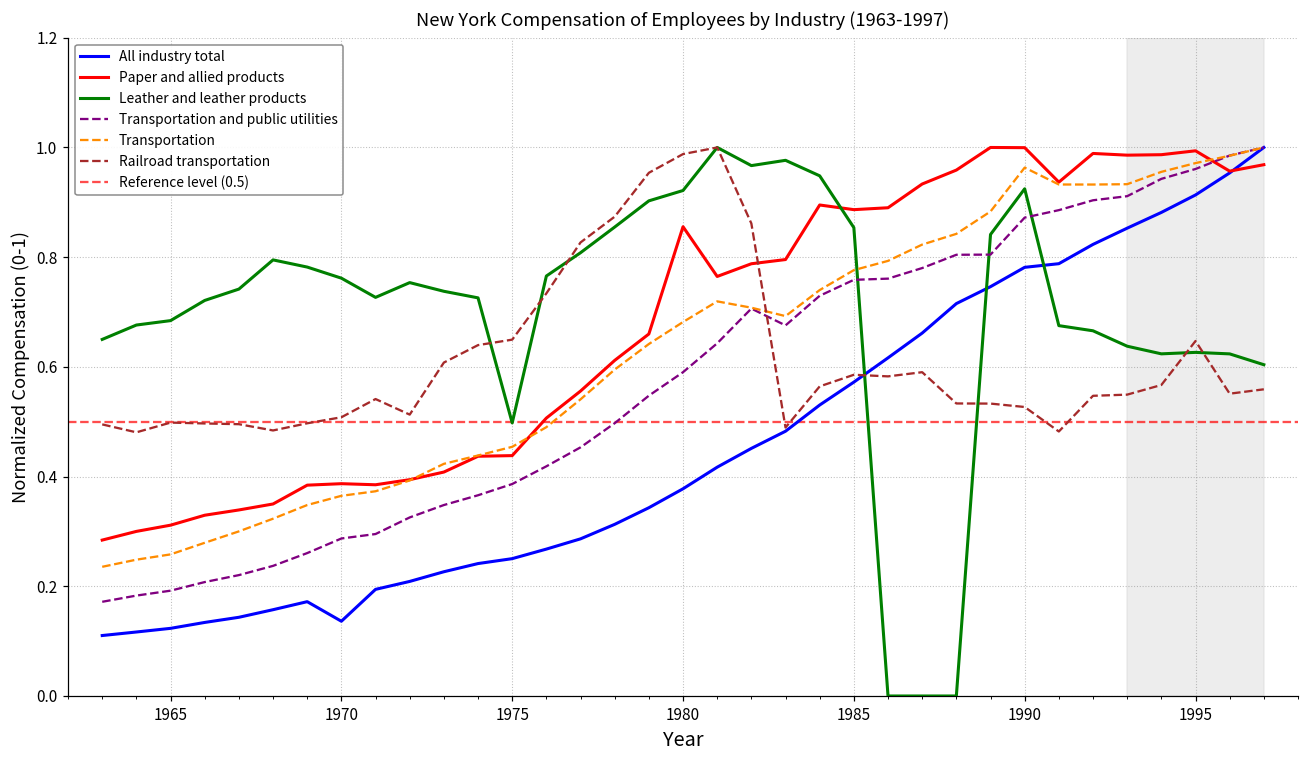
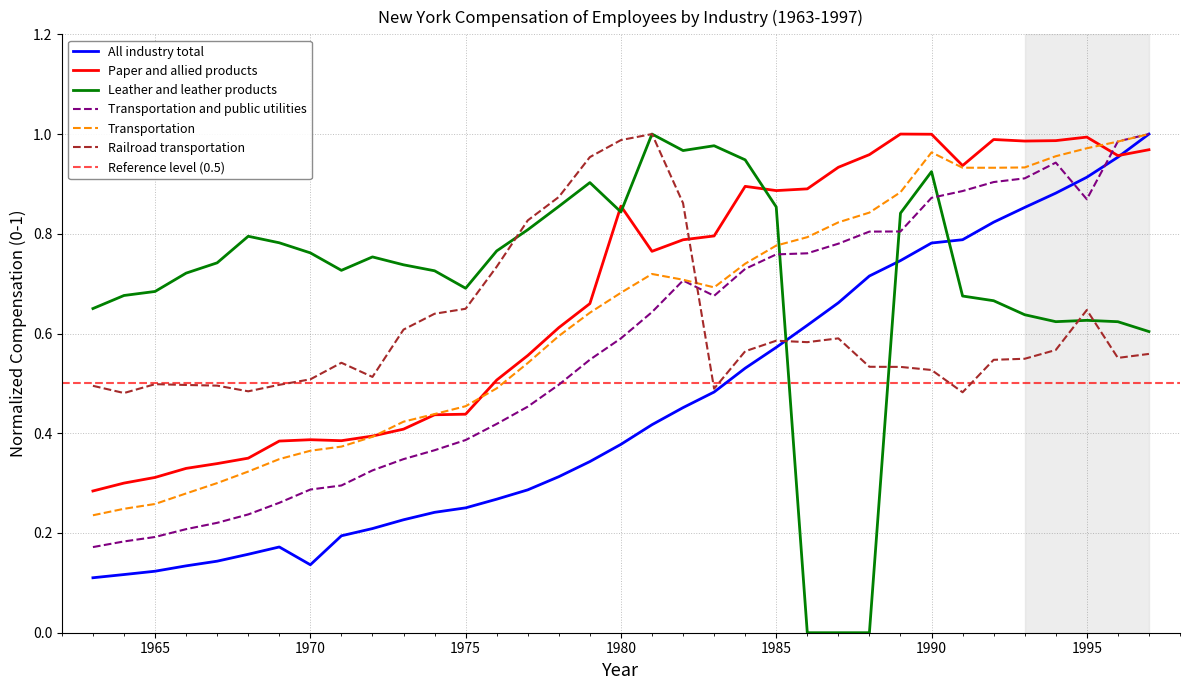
Leather and leather products, 1975: 0.50 -> 0.69
Leather and leather products, 1980: 0.92 -> 0.84
Transportation and public utilities, 1995: 0.96 -> 0.87
